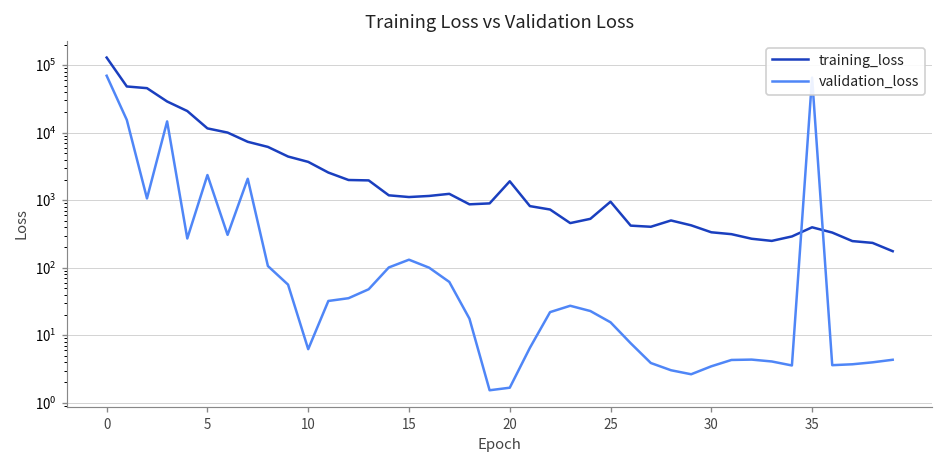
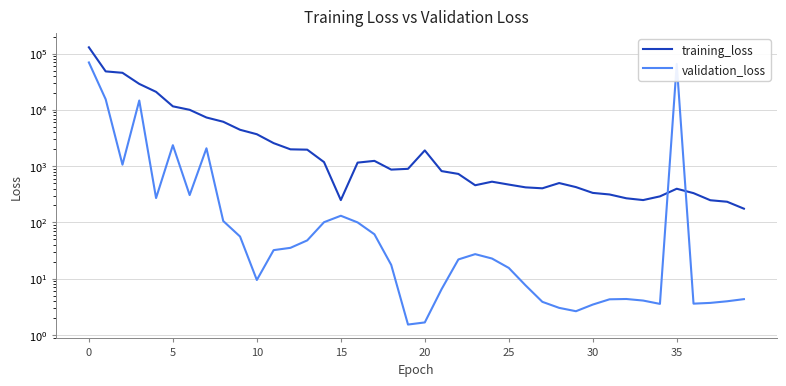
validation_loss, 10: 6 -> 9
training_loss, 15: 1100 -> 200
training_loss, 25: 1000 -> 500
